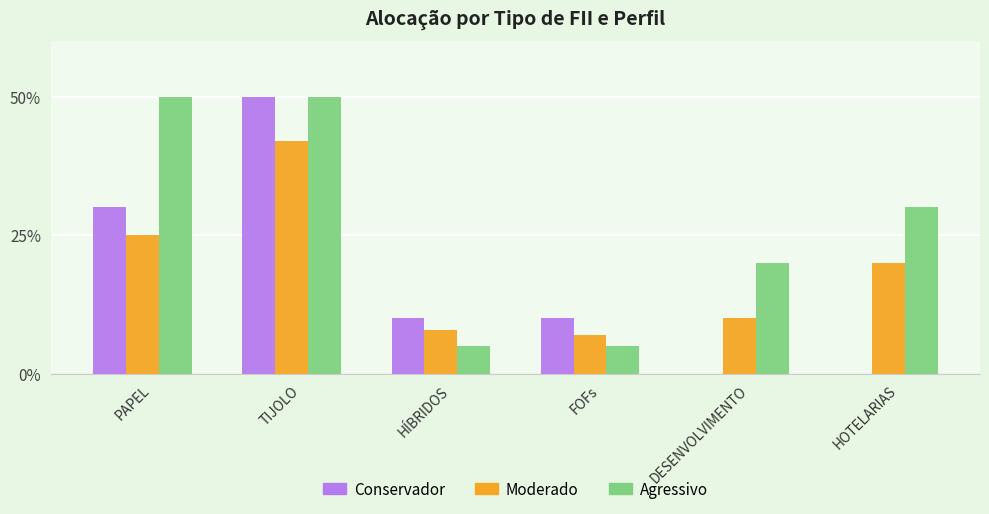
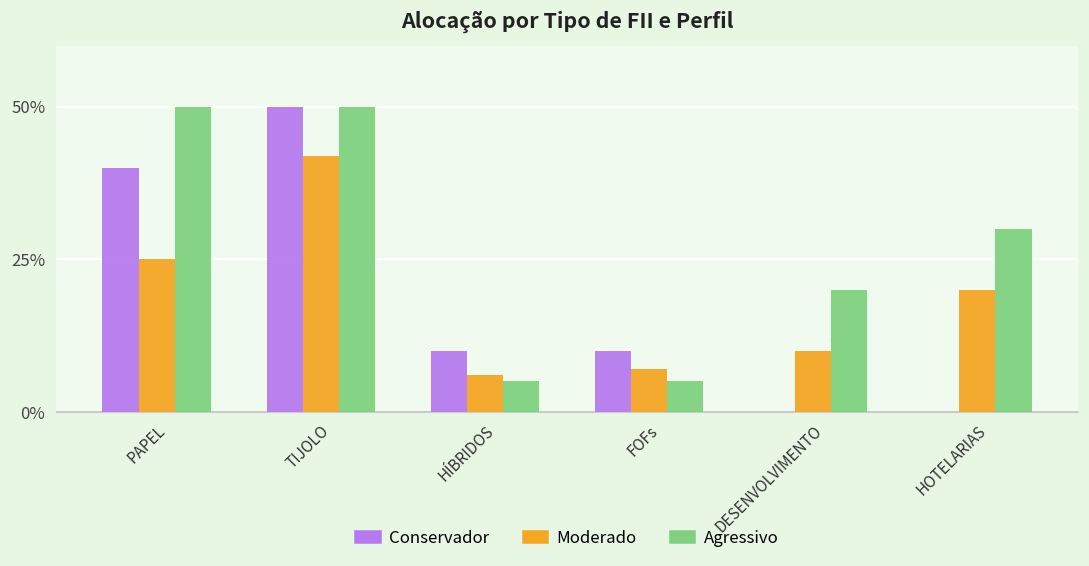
Conservador, PAPEL: 30% -> 40%
Moderado, HÍBRIDOS: 8% -> 6%
